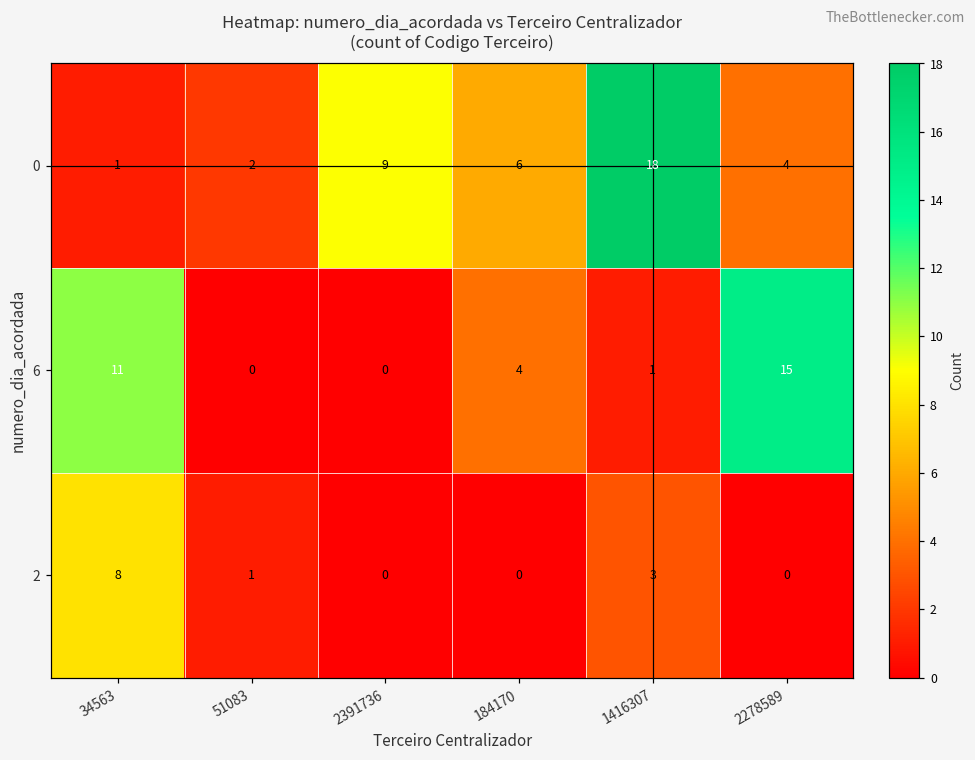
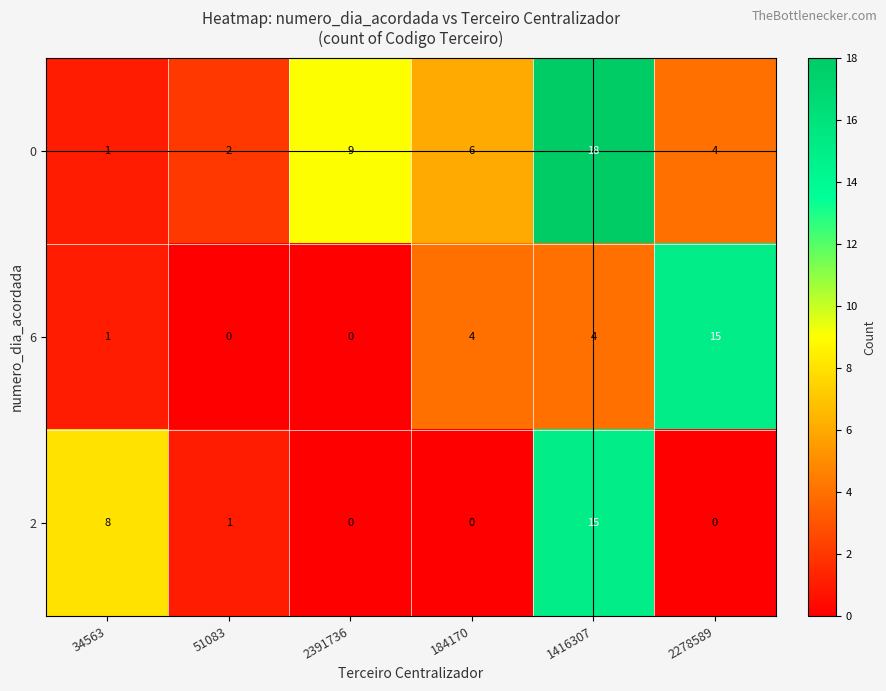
6, 34563: 11 -> 1
6, 1416307: 1 -> 4
2, 1416307: 3 -> 15
